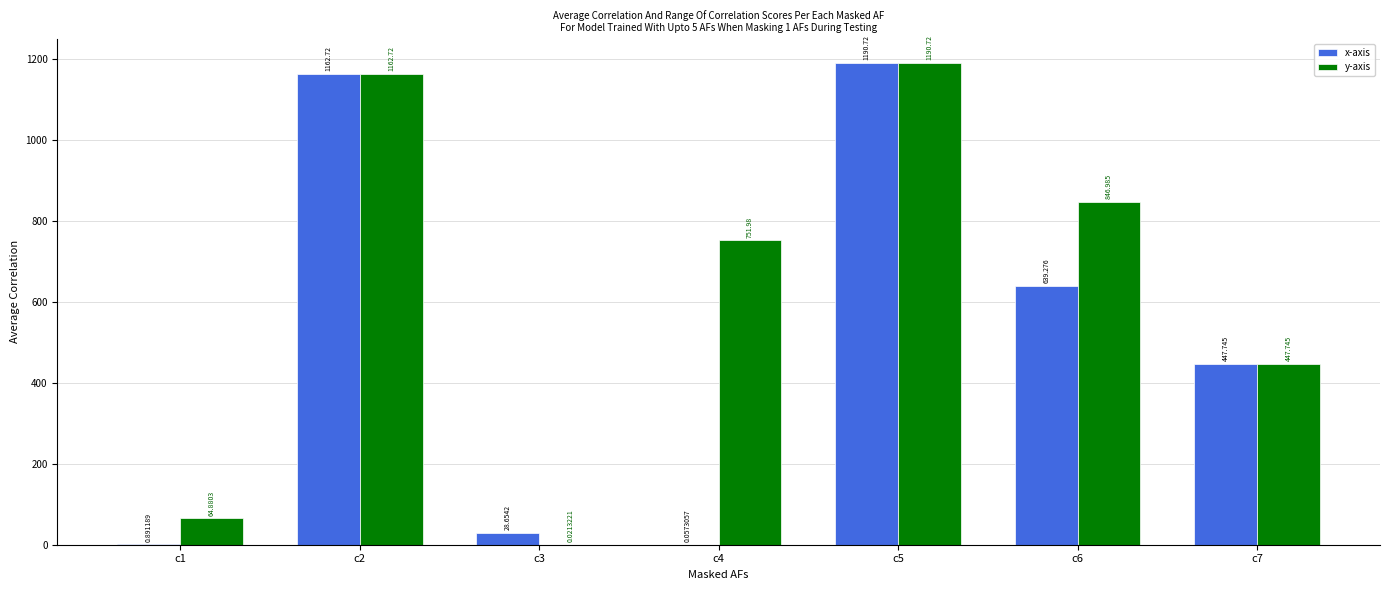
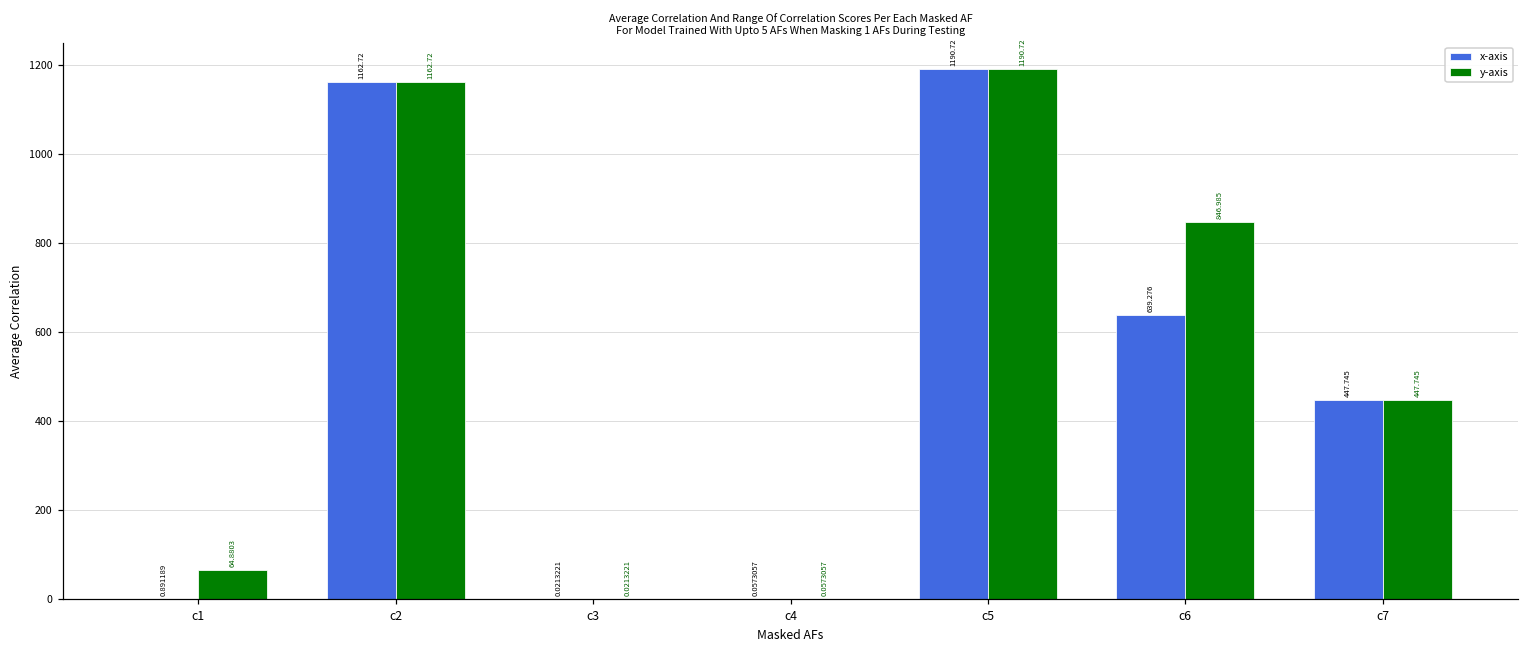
x-axis, c3: 28.6542 -> 0.0213221
y-axis, c4: 751.98 -> 0.0573057
